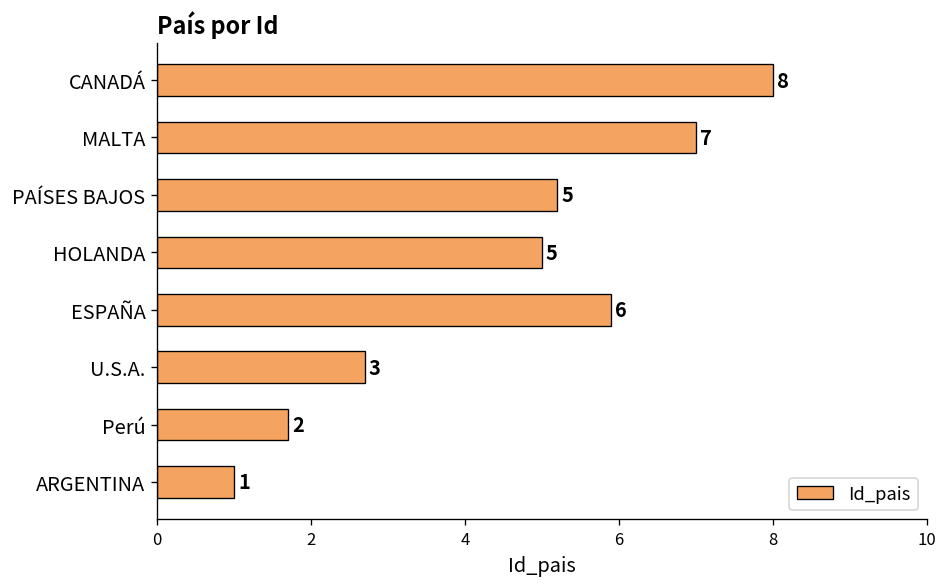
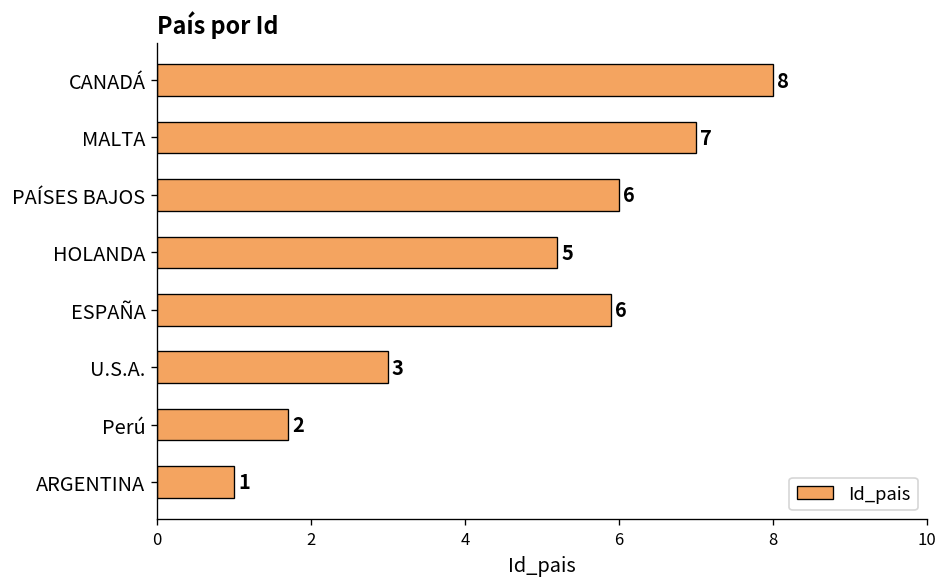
PAÍSES BAJOS: 5 -> 6
HOLANDA: 5.0 -> 5.2
U.S.A.: 2.7 -> 3.0
